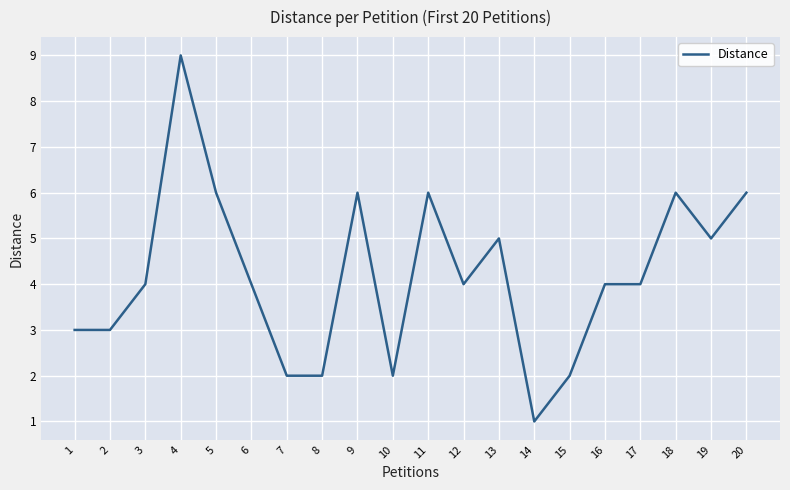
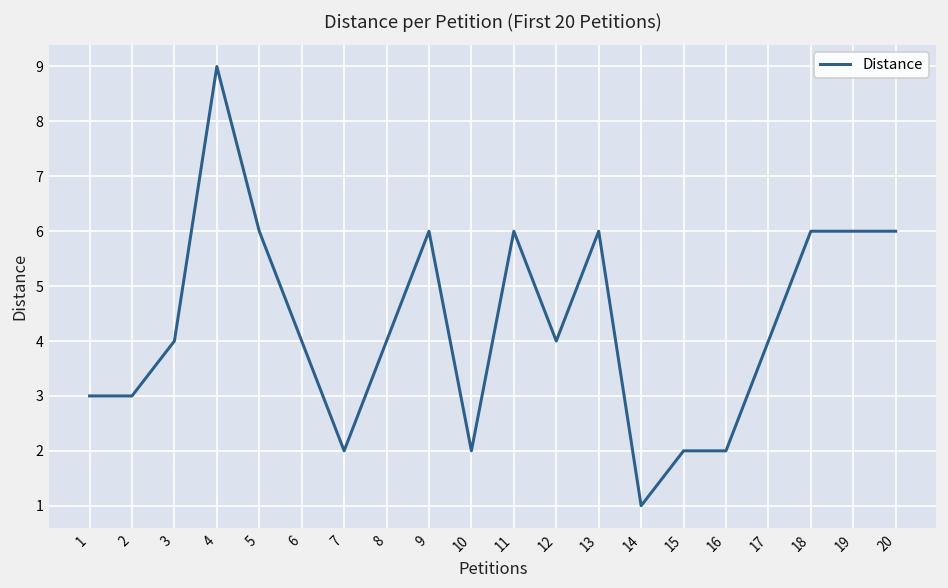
8: 2 -> 4
13: 5 -> 6
16: 4 -> 2
19: 5 -> 6
